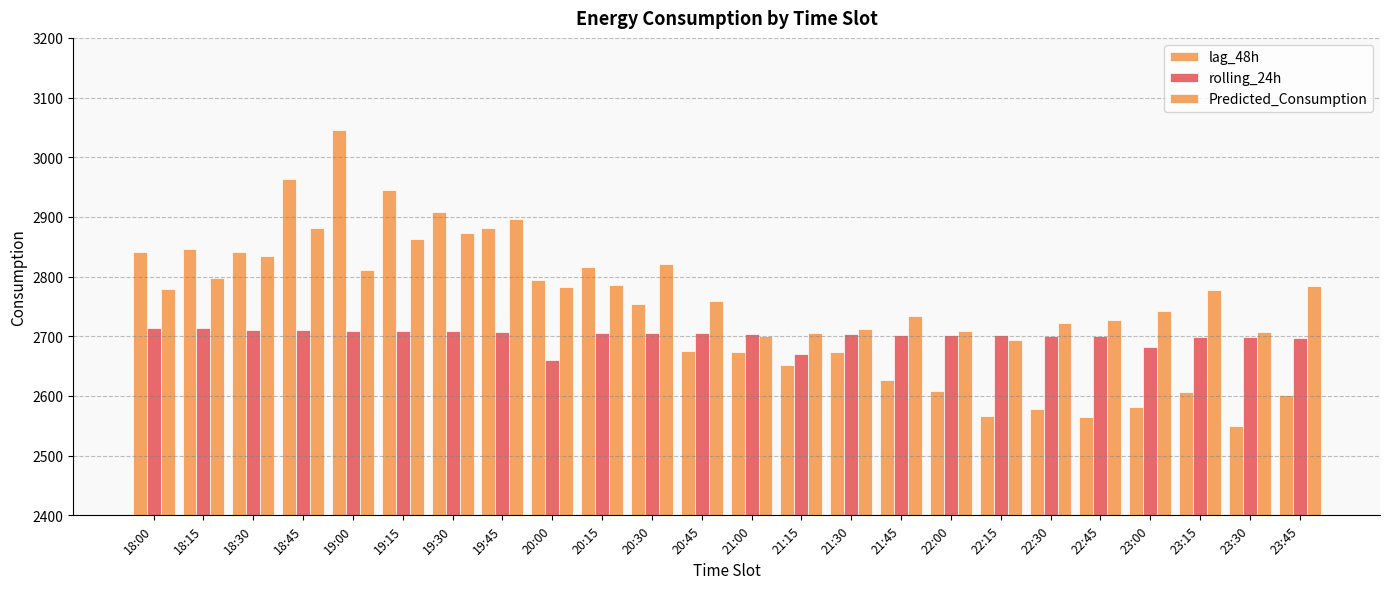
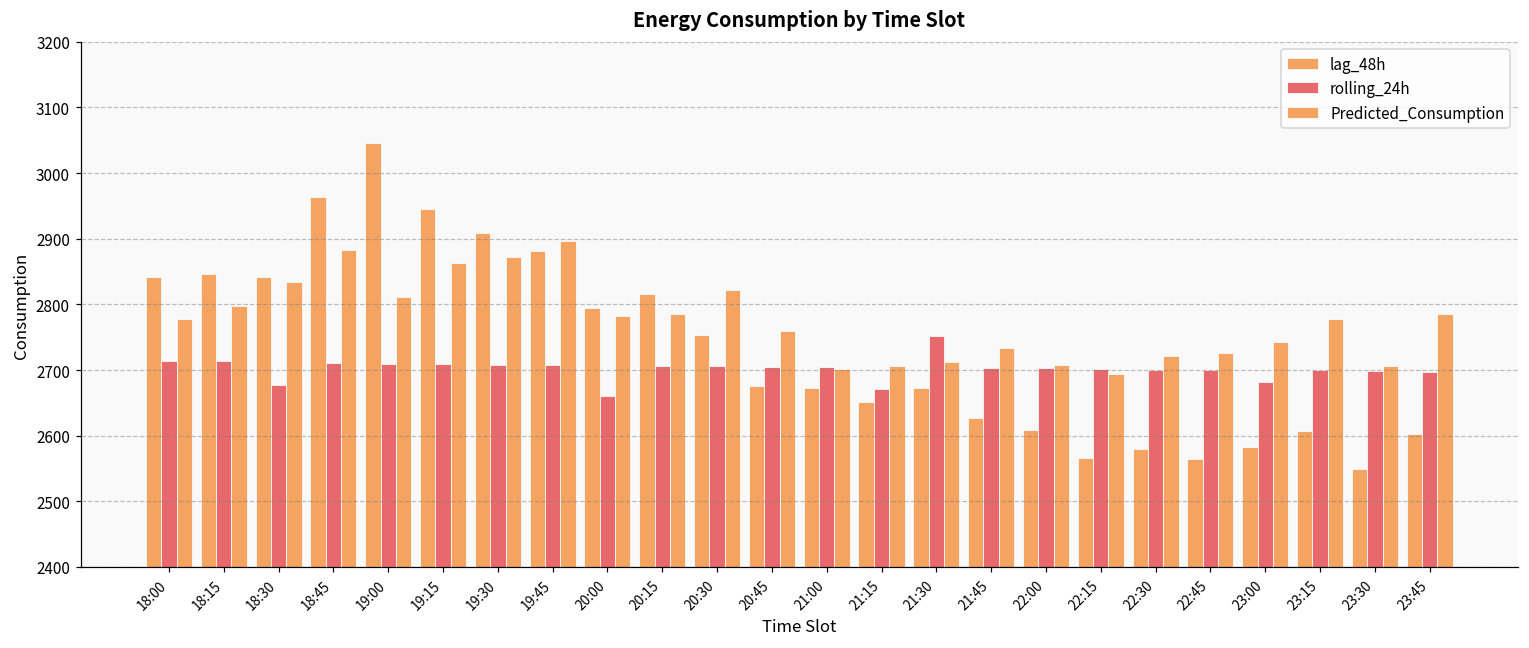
rolling_24h, 18:30: 2710 -> 2680
rolling_24h, 21:30: 2700 -> 2750
